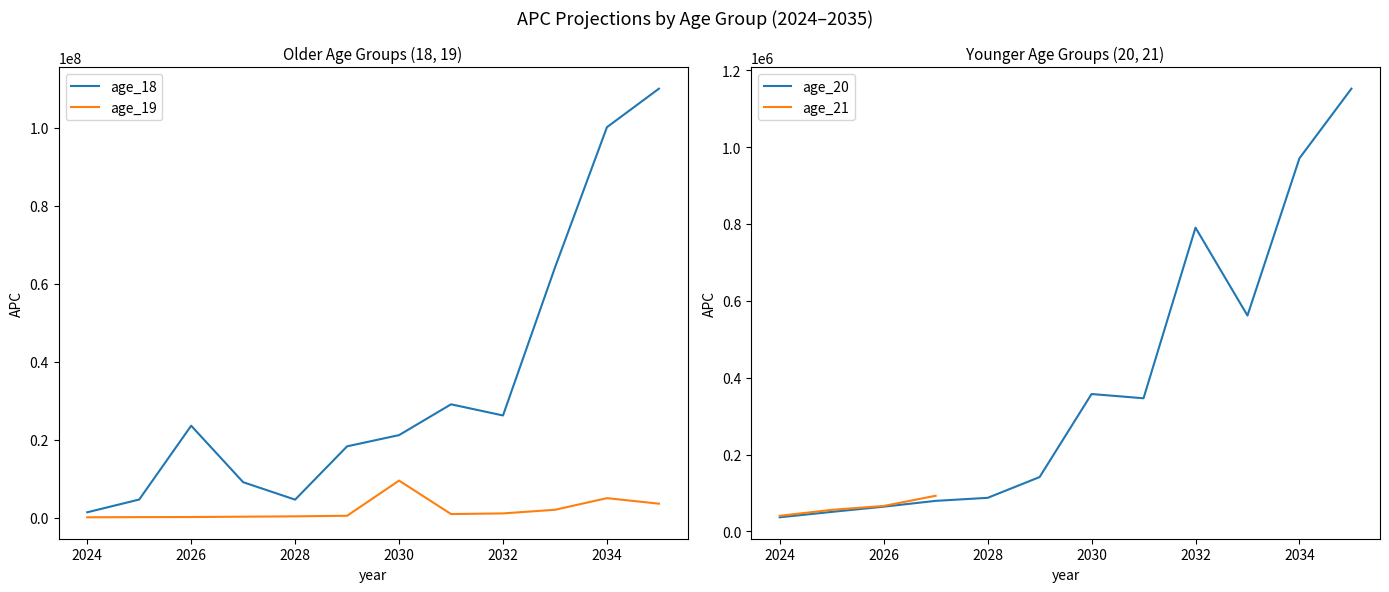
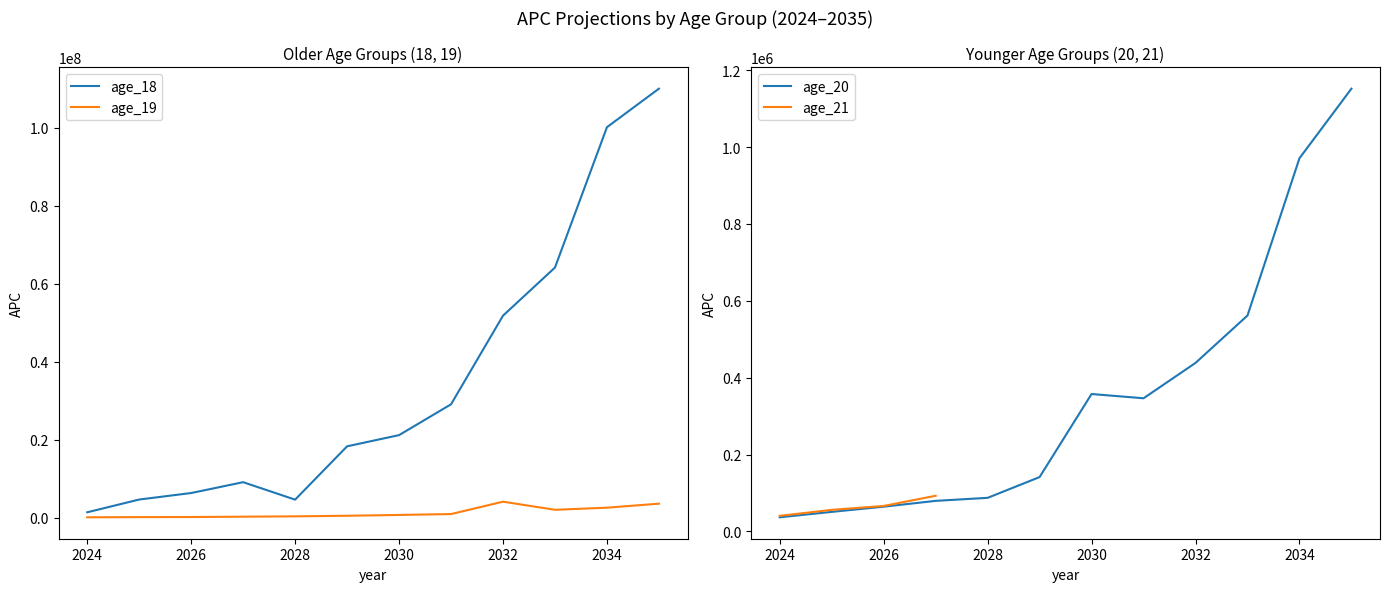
Older Age Groups (18, 19), age_18, 2026: 24000000 -> 6000000
Older Age Groups (18, 19), age_19, 2030: 10000000 -> 1000000
Older Age Groups (18, 19), age_18, 2032: 26000000 -> 52000000
Older Age Groups (18, 19), age_19, 2032: 1000000 -> 4000000
Older Age Groups (18, 19), age_19, 2034: 5000000 -> 3000000
Younger Age Groups (20, 21), age_20, 2032: 790000 -> 440000
